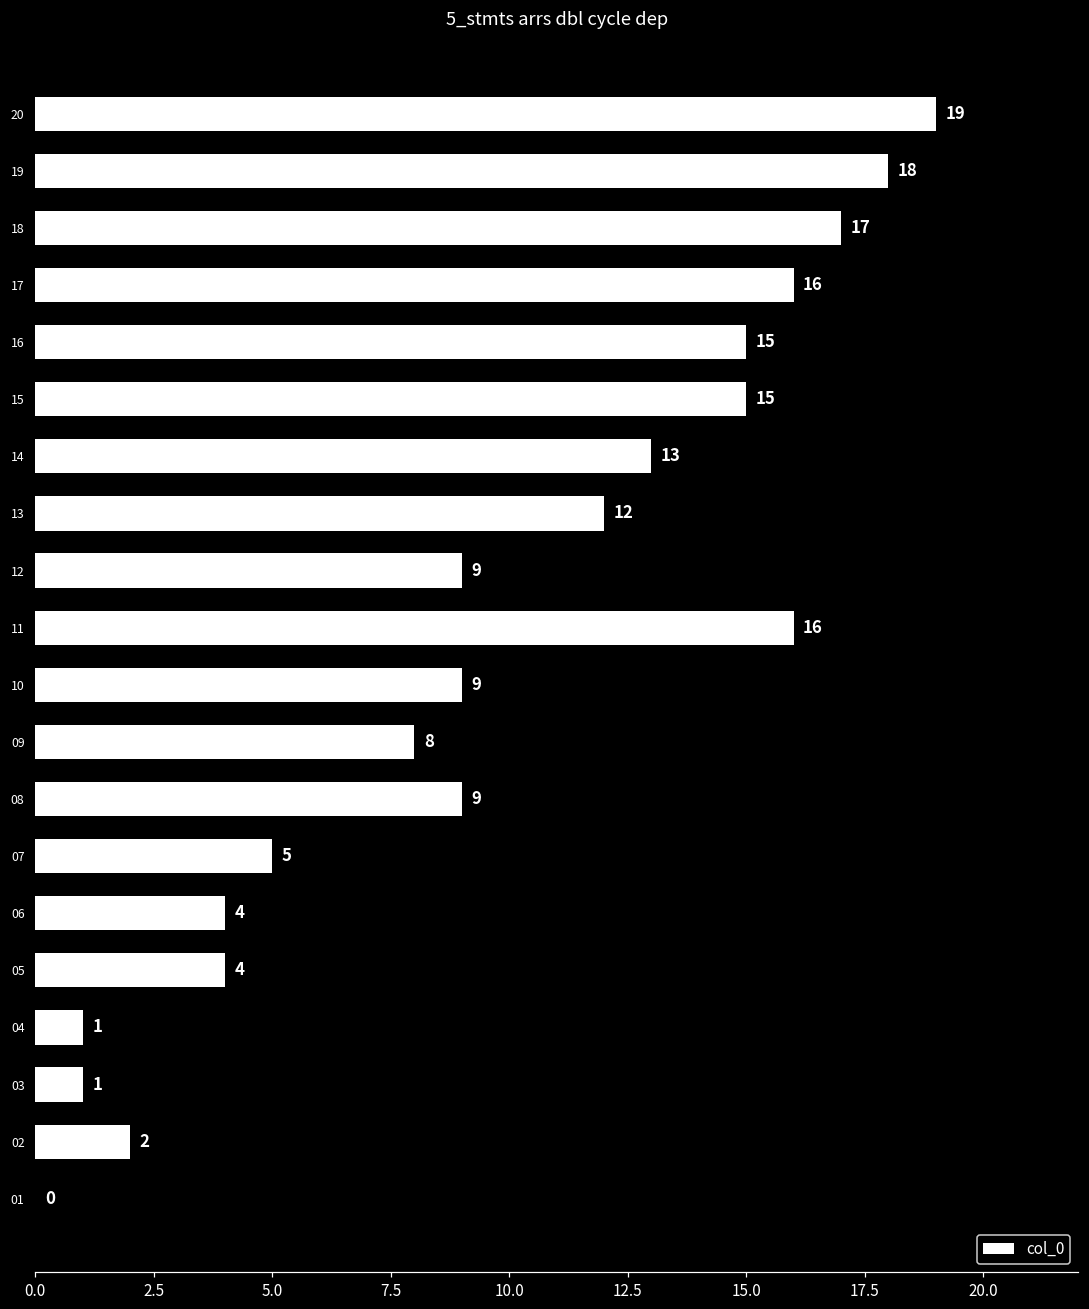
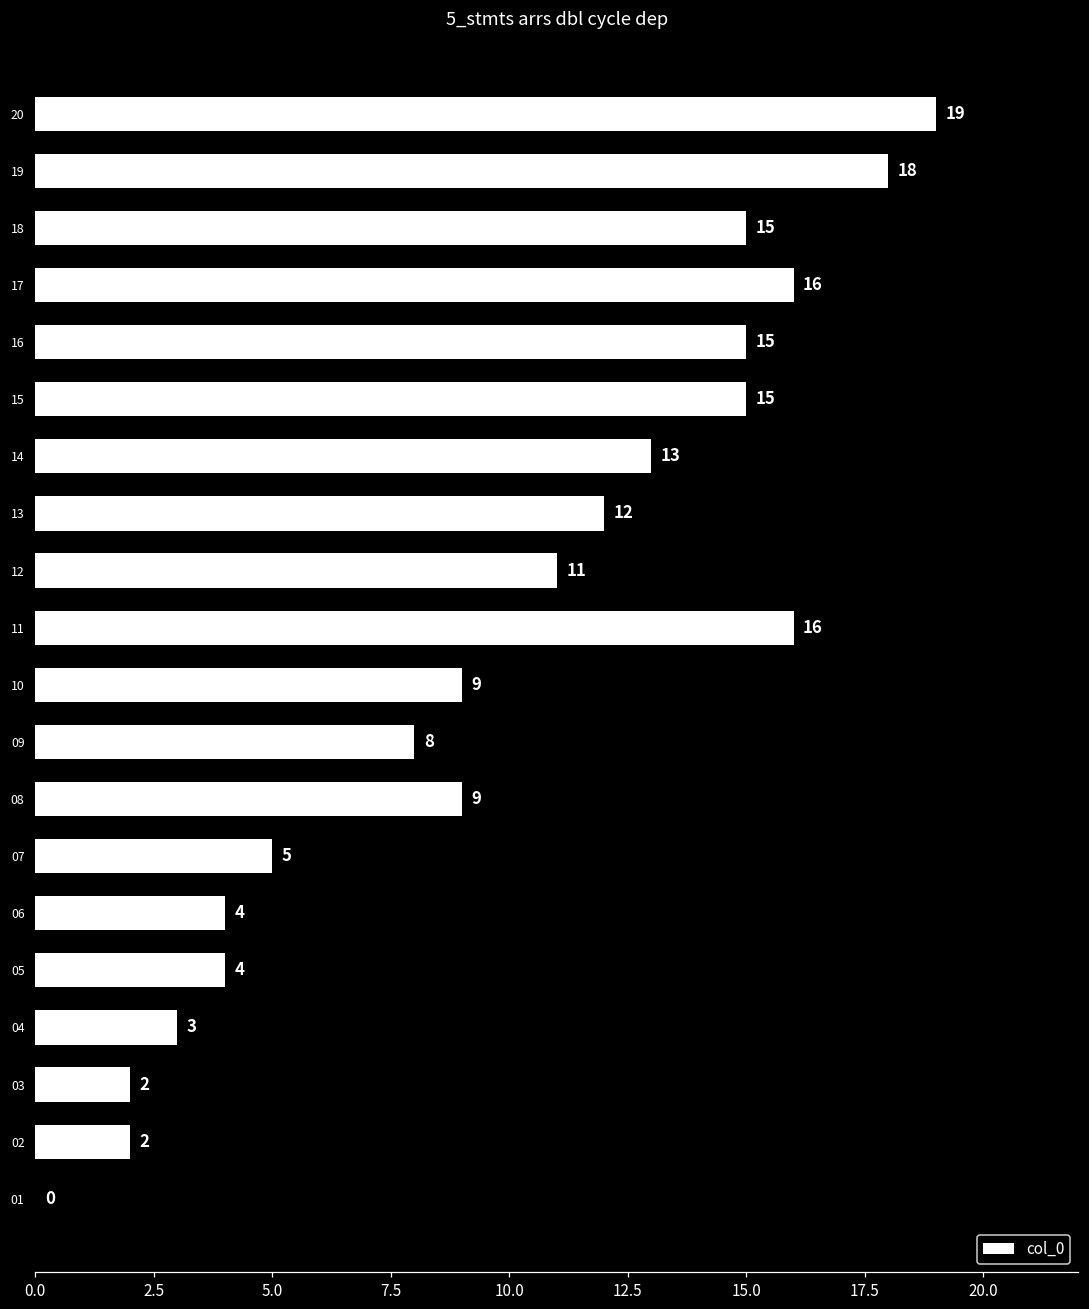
18: 17 -> 15
12: 9 -> 11
04: 1 -> 3
03: 1 -> 2
